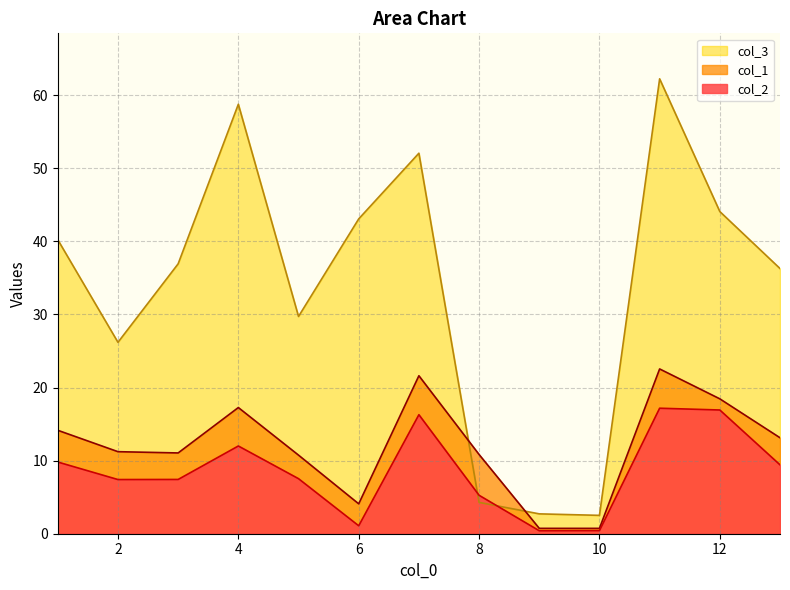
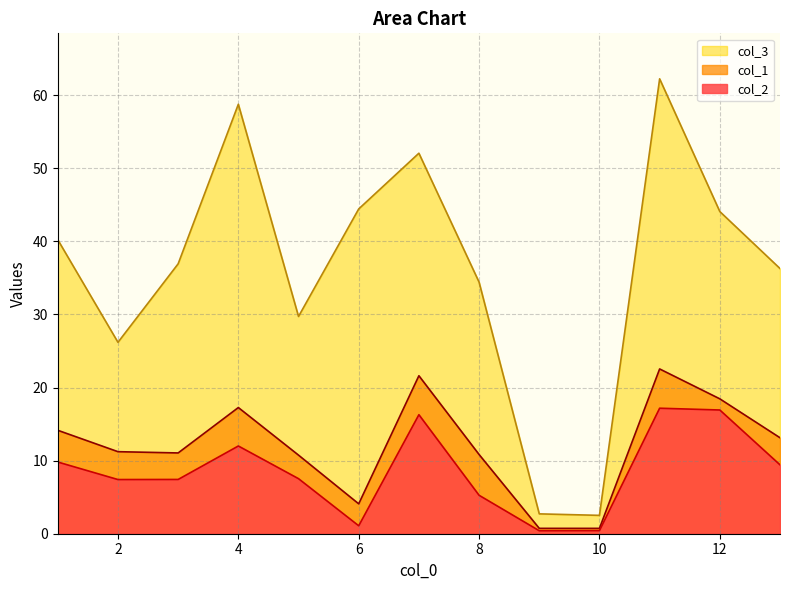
col_3, 6: 43 -> 44
col_3, 8: 4 -> 34
